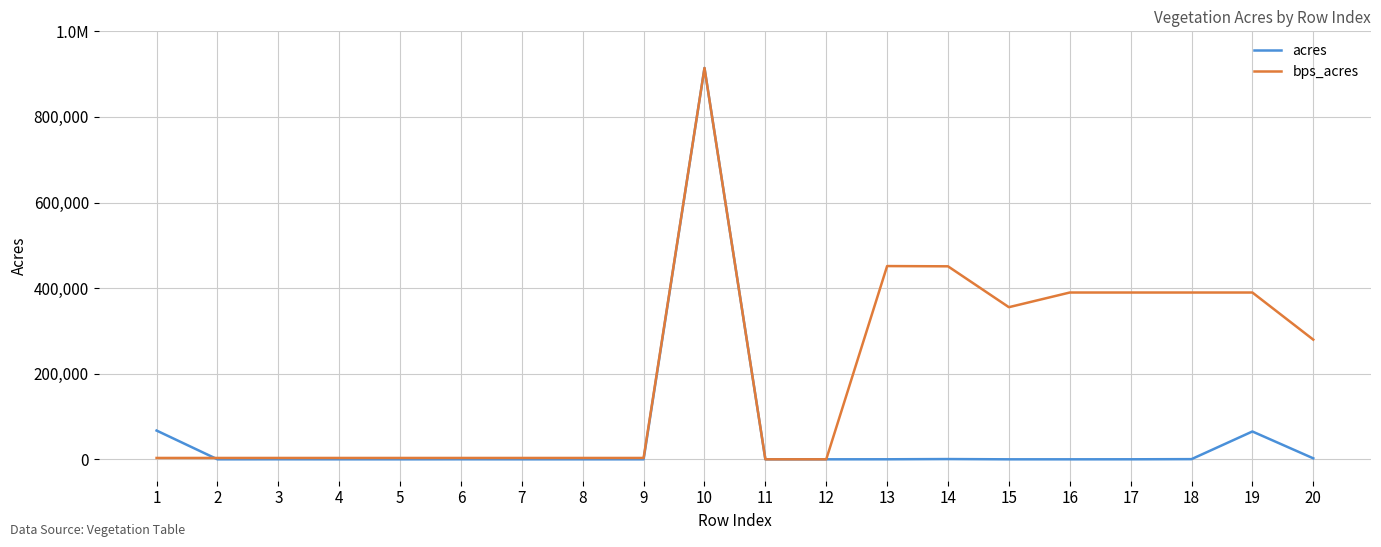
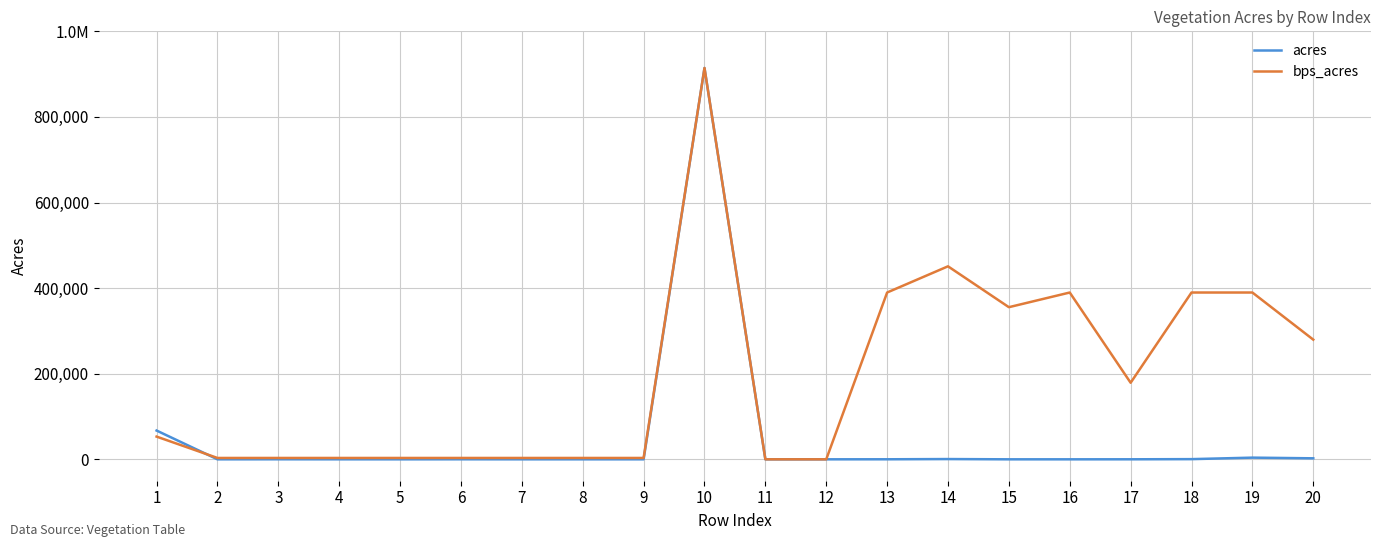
bps_acres, 1: 0 -> 50,000
bps_acres, 13: 450,000 -> 390,000
bps_acres, 17: 390,000 -> 180,000
acres, 19: 70,000 -> 0
